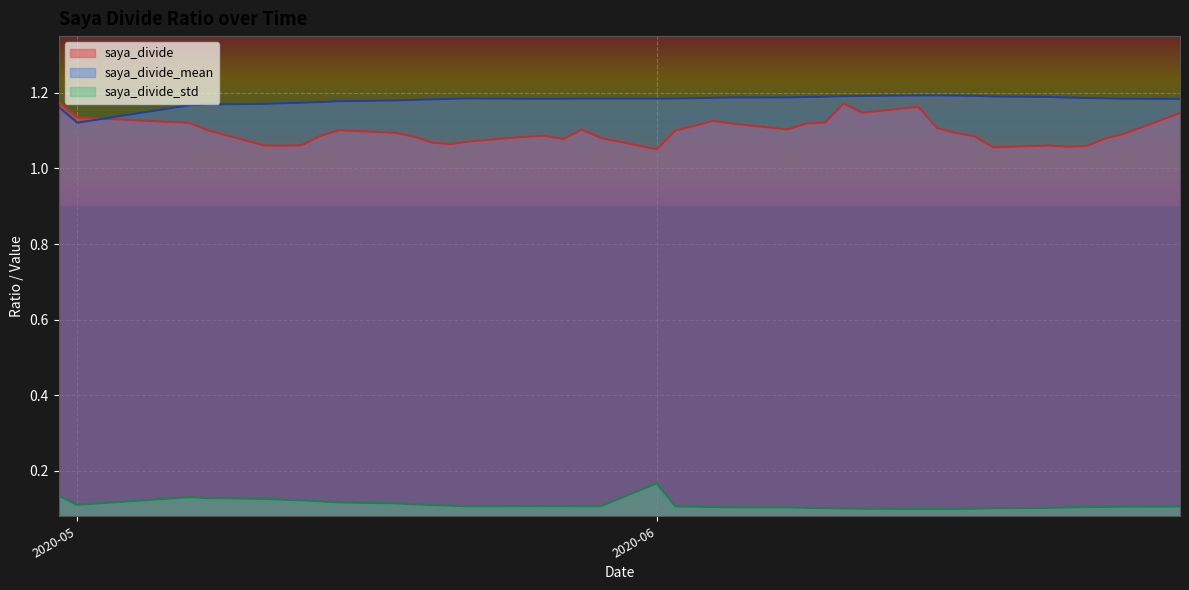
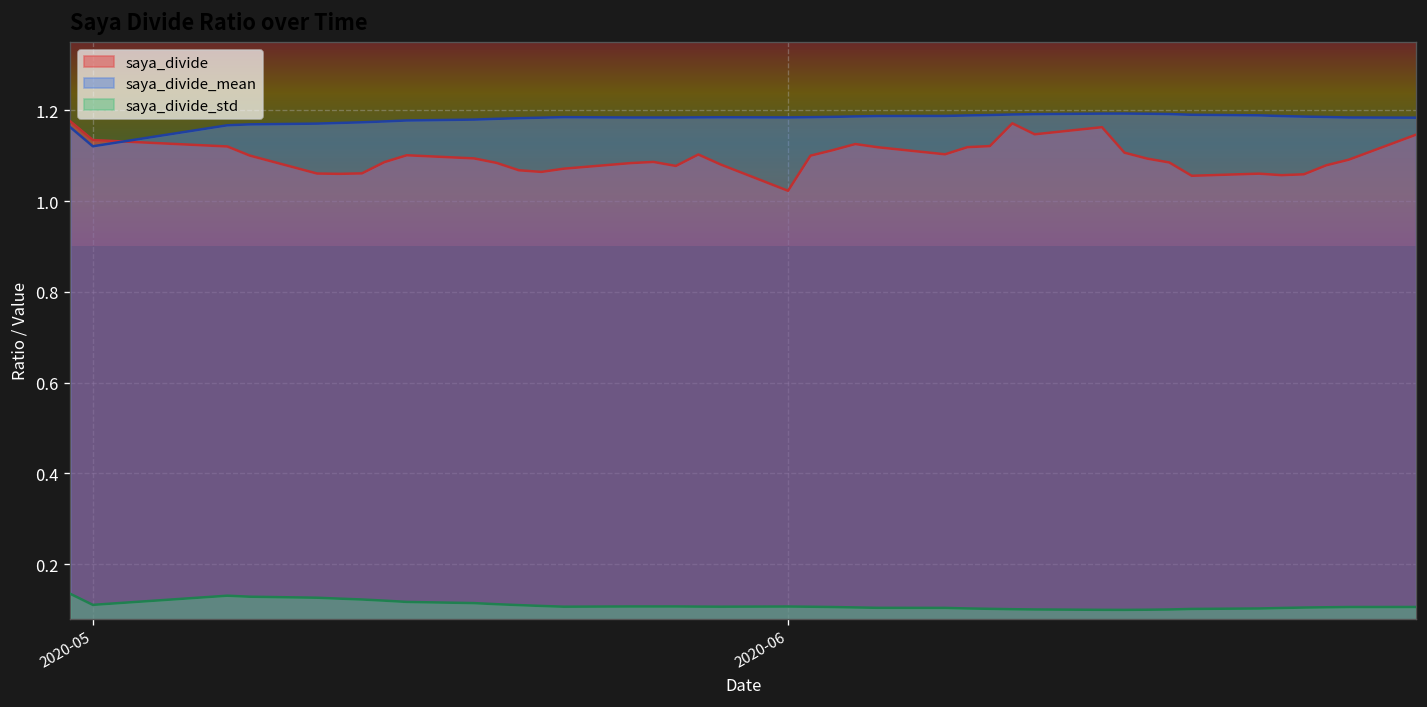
saya_divide, 2020-06: 1.05 -> 1.02
saya_divide_std, 2020-06: 0.17 -> 0.11
